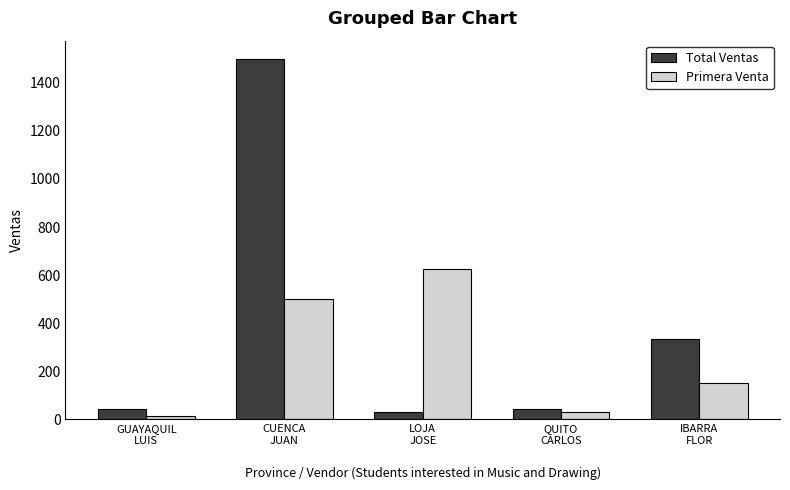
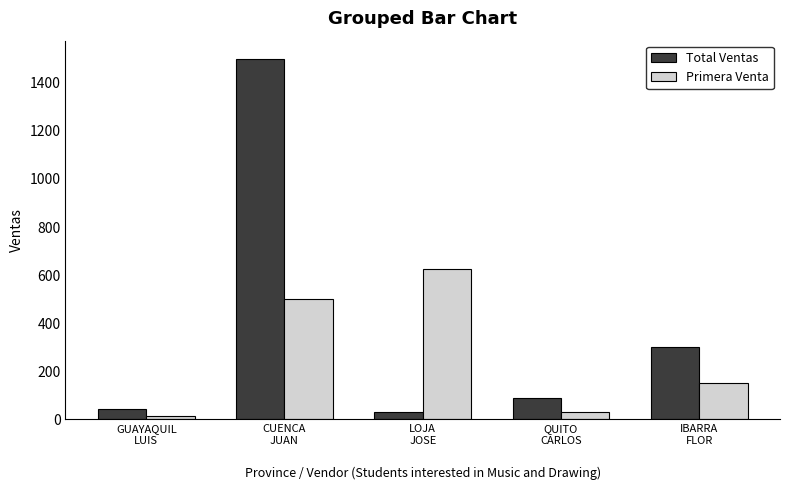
Total Ventas, QUITO CARLOS: 40 -> 90
Total Ventas, IBARRA FLOR: 330 -> 300
